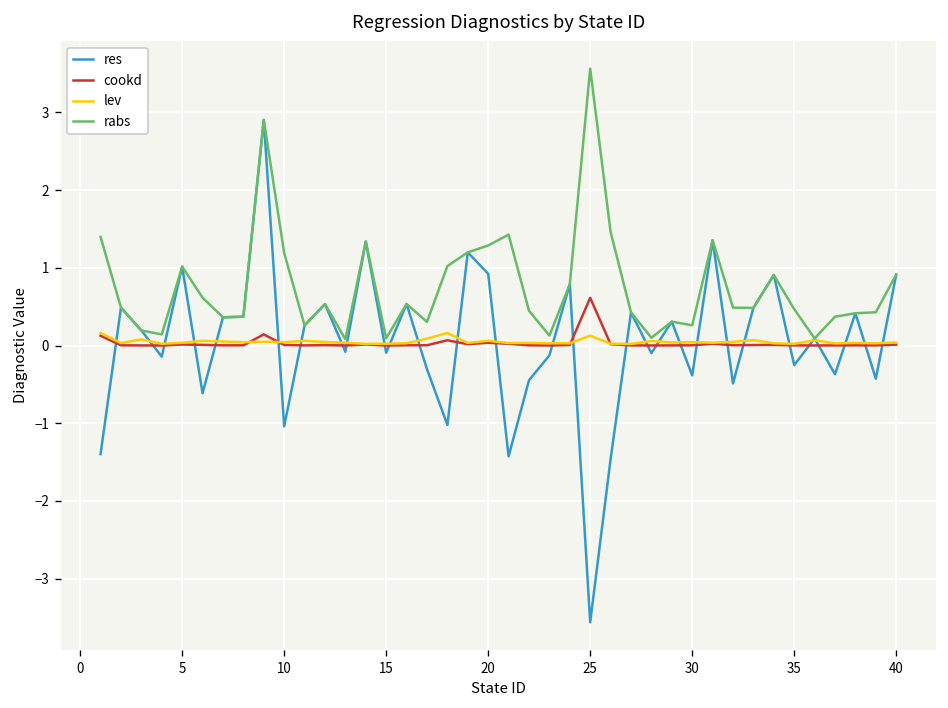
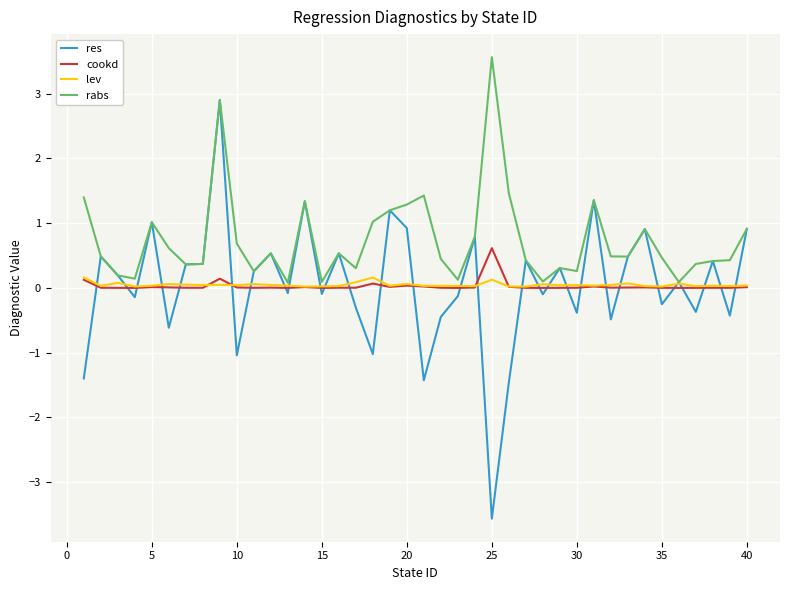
rabs, 10: 1.2 -> 0.7
